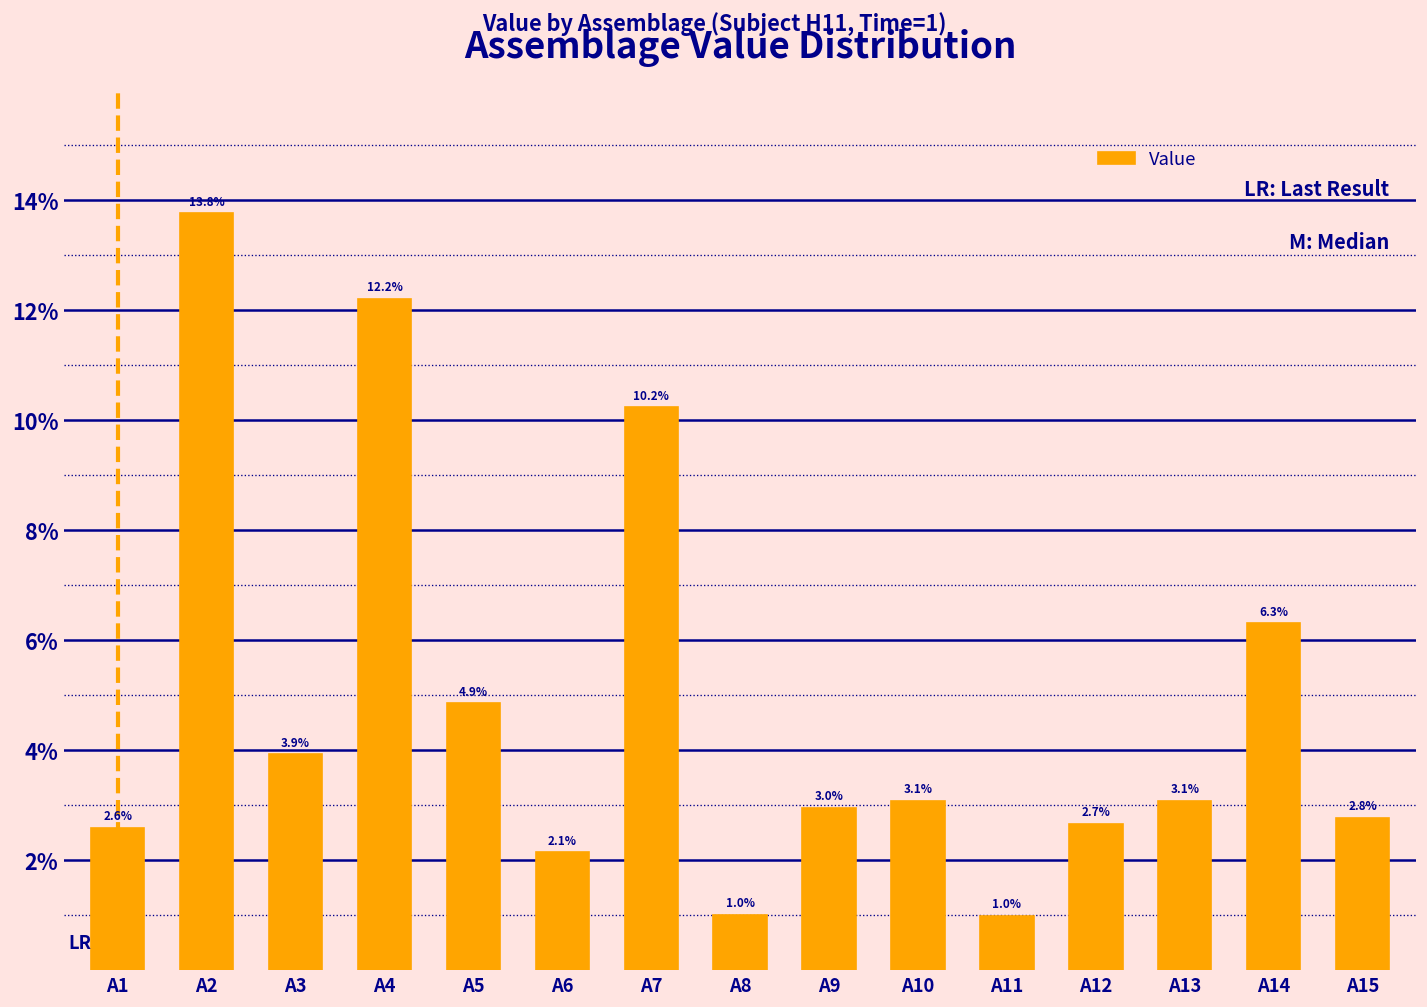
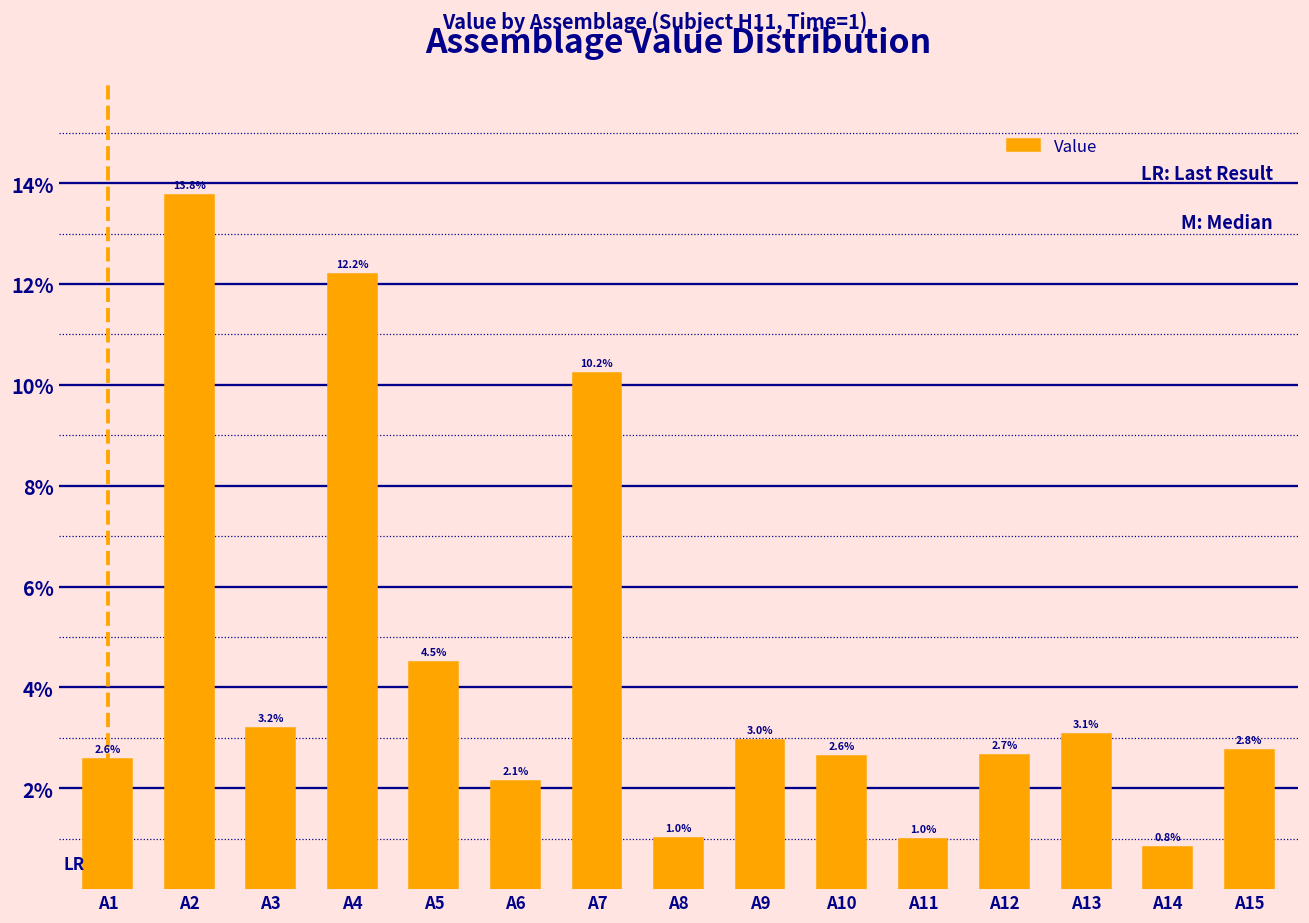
A3: 3.9% -> 3.2%
A5: 4.9% -> 4.5%
A10: 3.1% -> 2.6%
A14: 6.3% -> 0.8%
